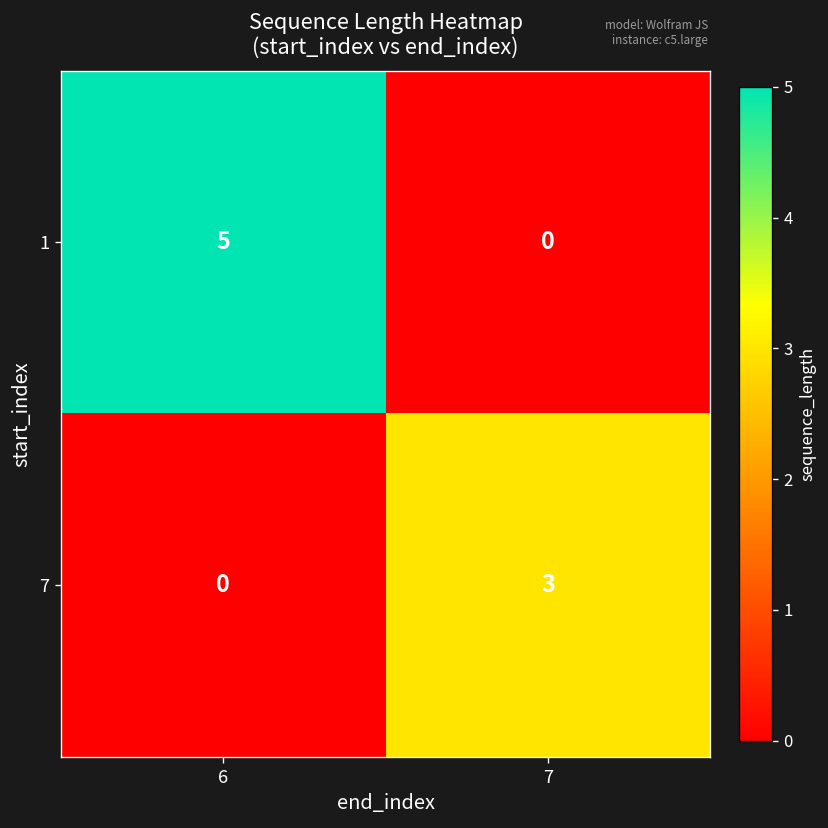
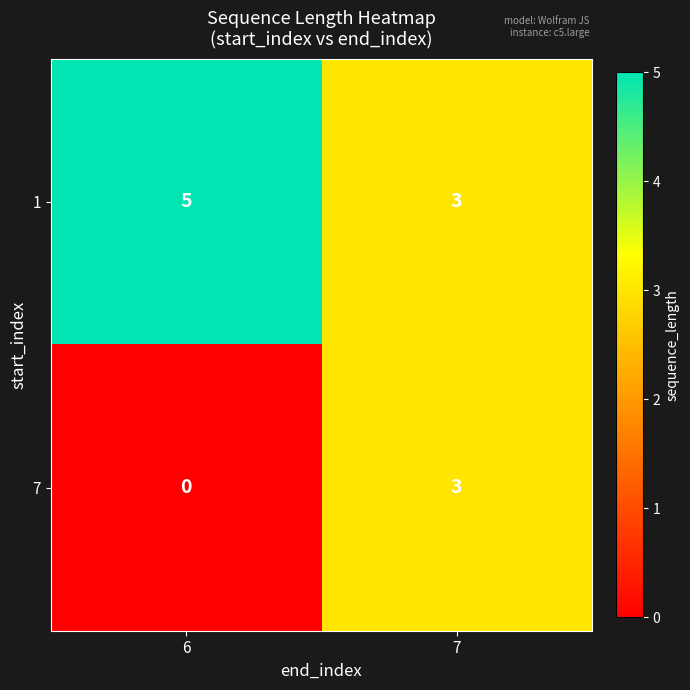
1, 7: 0 -> 3
